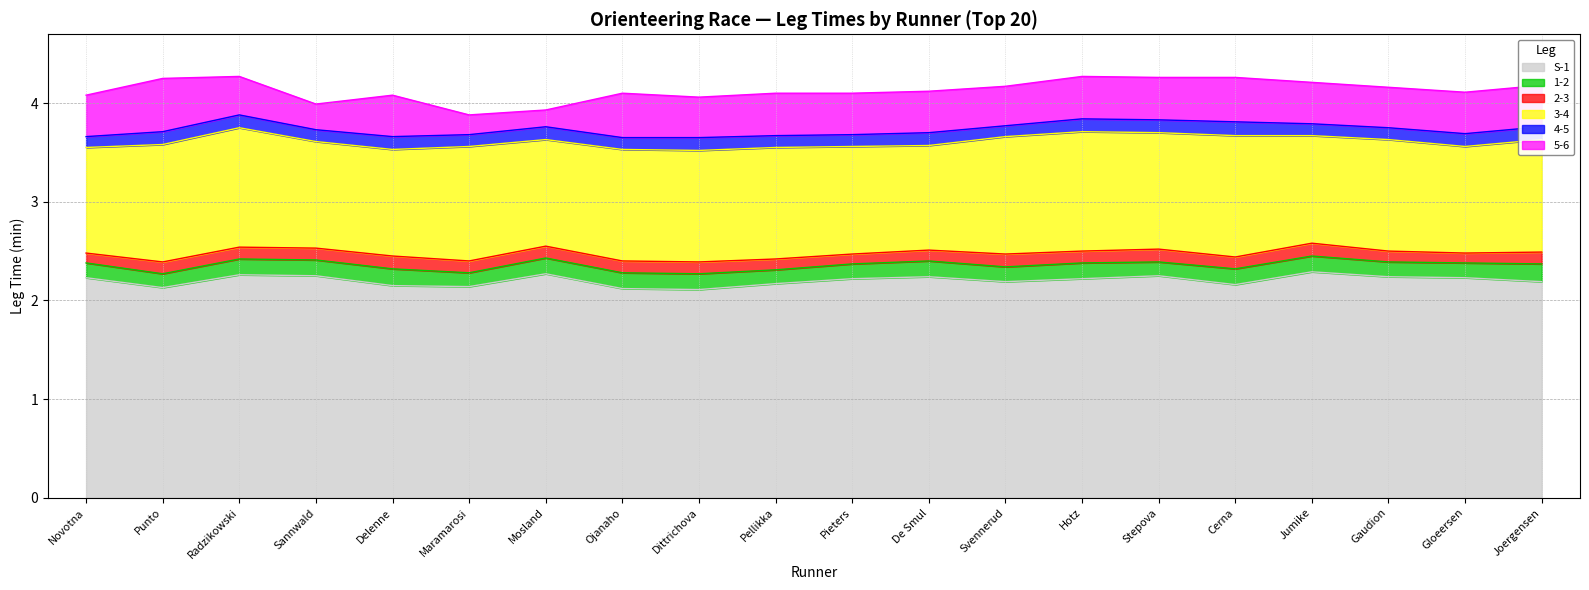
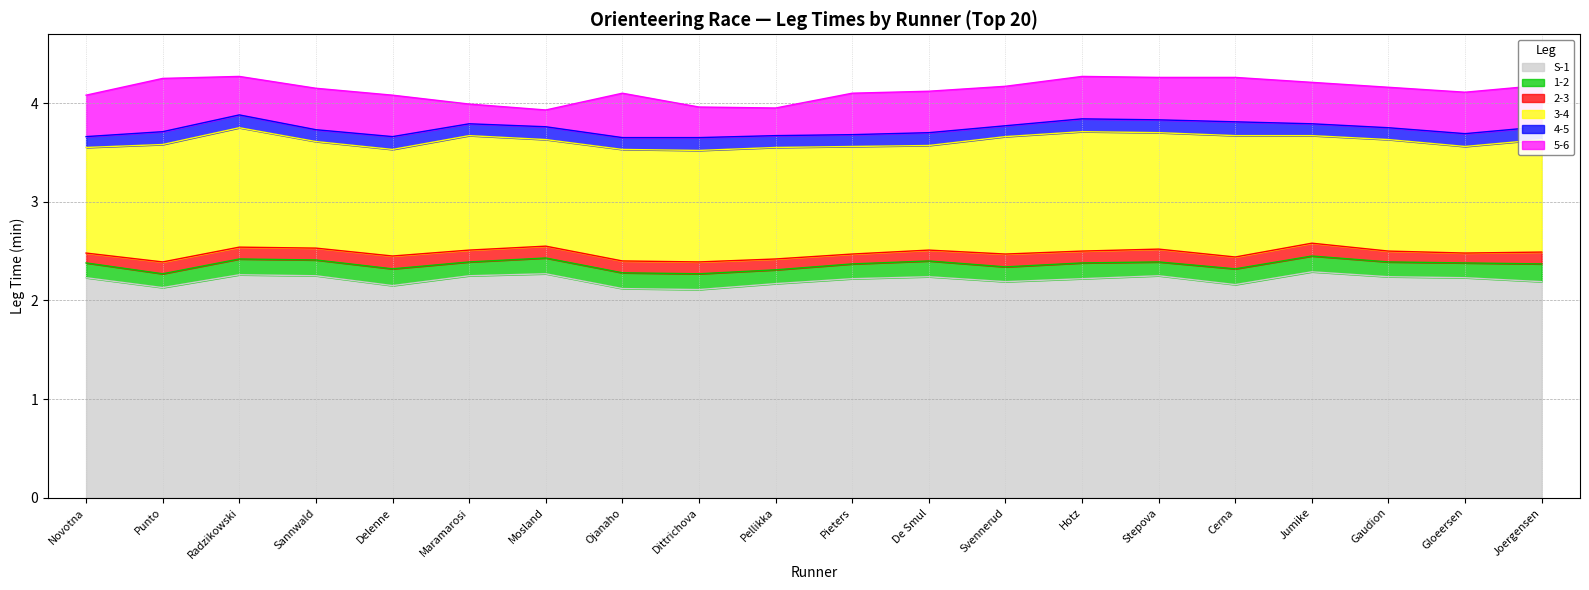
5-6, Sannwald: 0.3 -> 0.4
S-1, Maramarosi: 2.1 -> 2.3
5-6, Dittrichova: 0.4 -> 0.3
5-6, Pellikka: 0.4 -> 0.3
